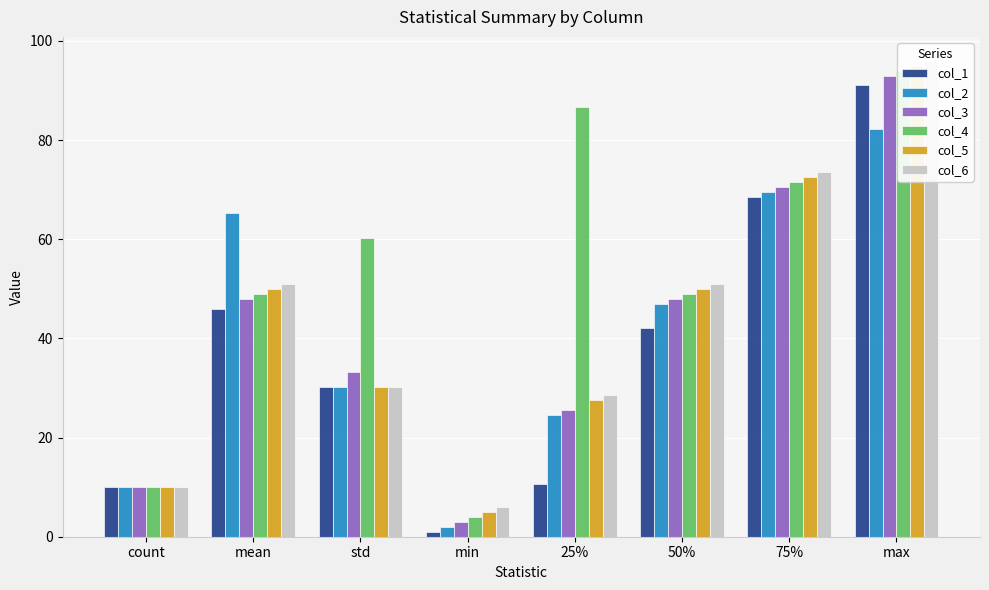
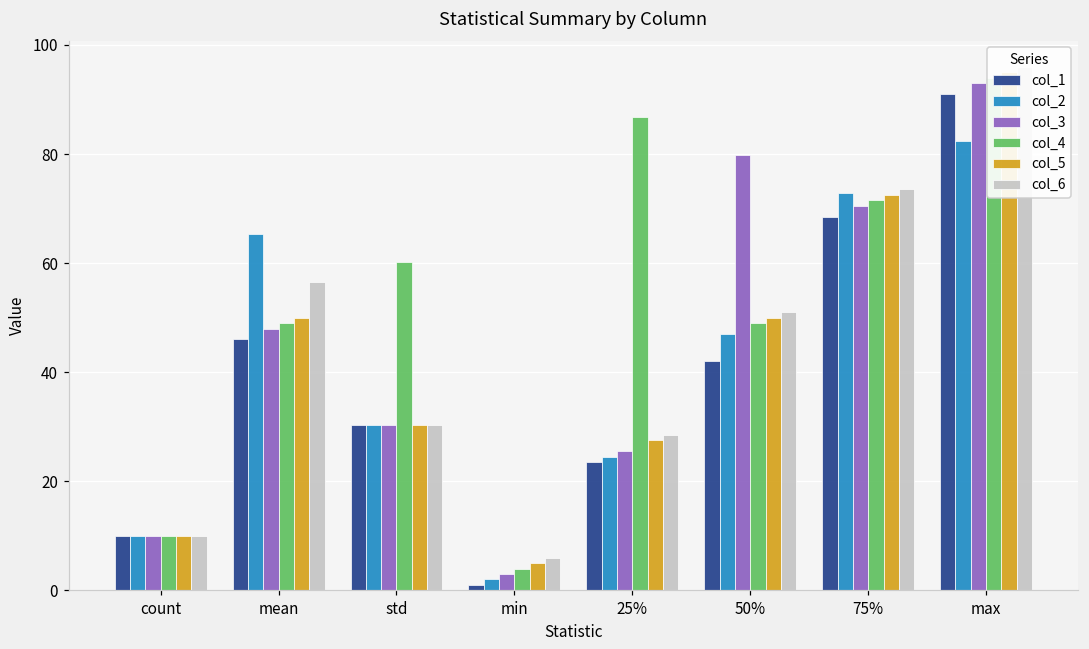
col_6, mean: 51 -> 57
col_3, std: 33 -> 30
col_1, 25%: 11 -> 24
col_3, 50%: 48 -> 80
col_2, 75%: 70 -> 73
